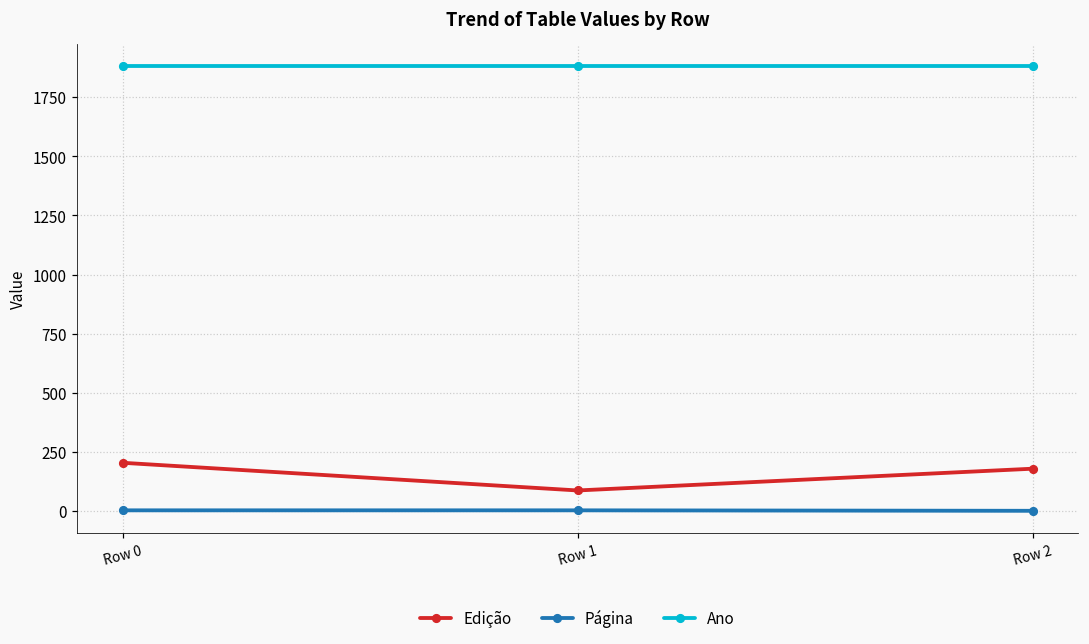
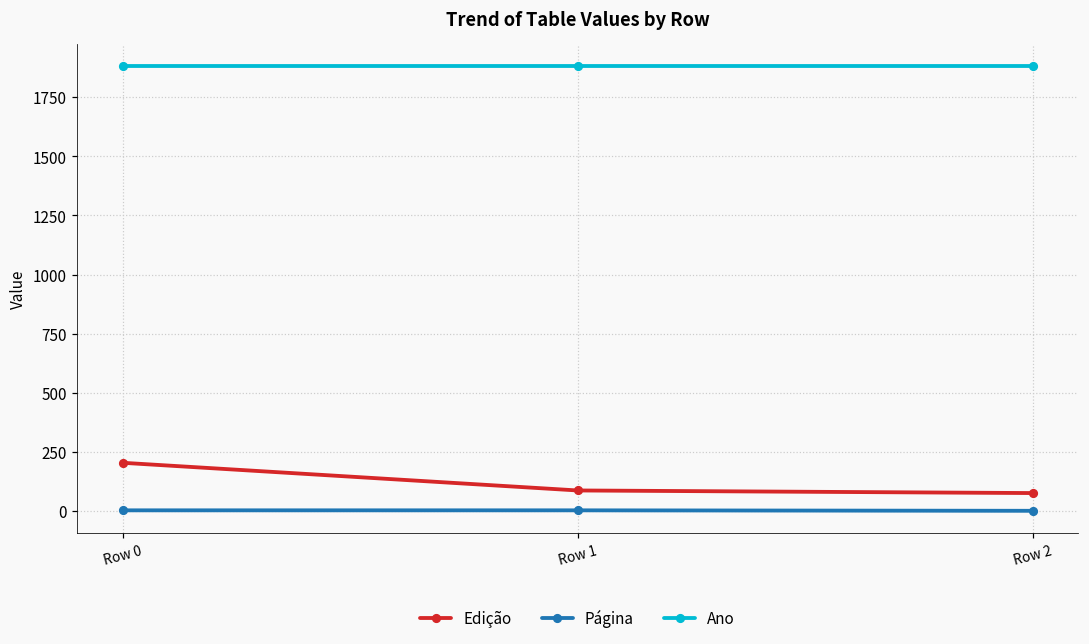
Edição, Row 2: 180 -> 80
